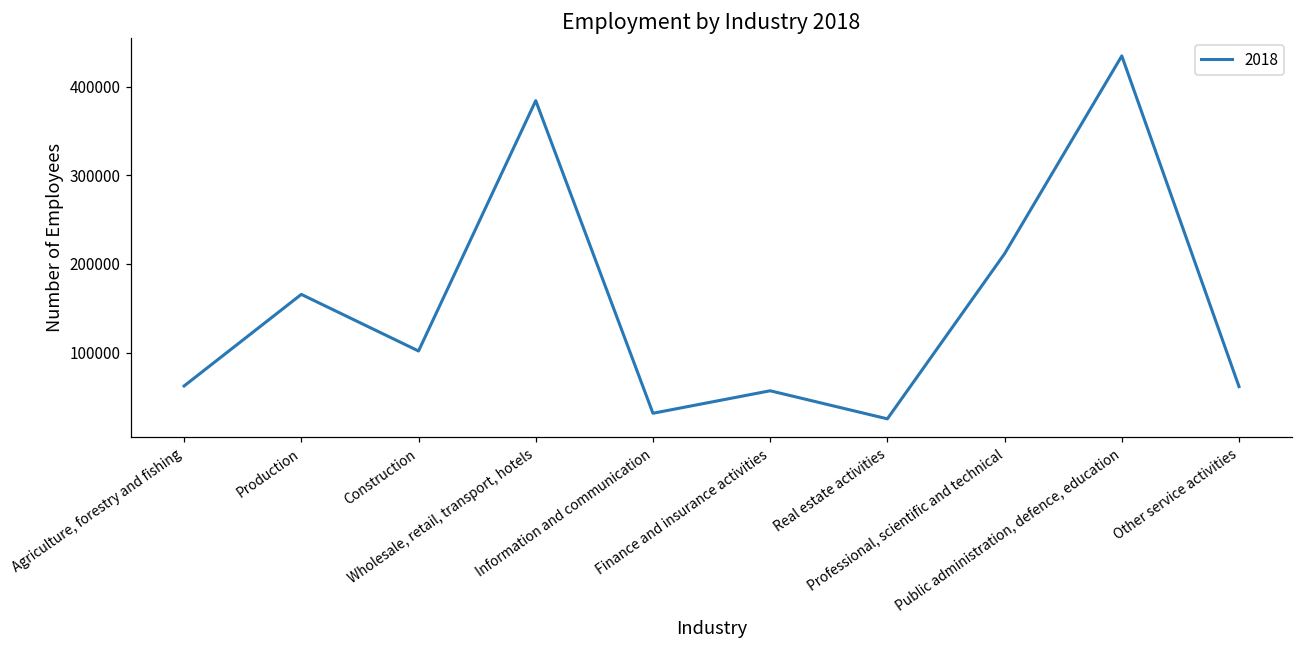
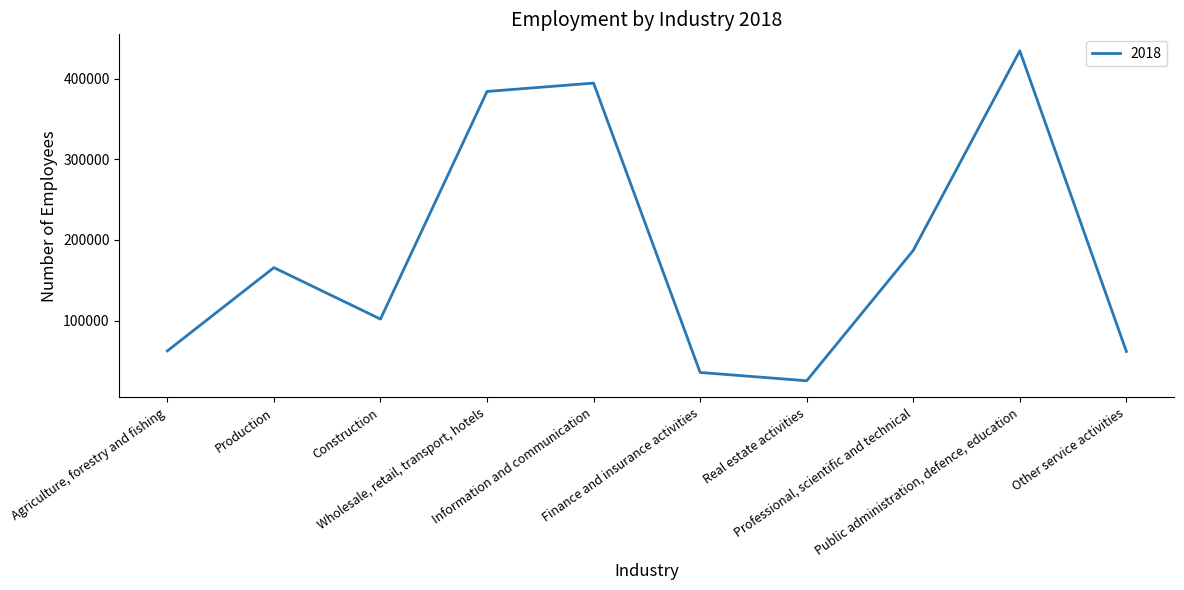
Information and communication: 30000 -> 390000
Finance and insurance activities: 60000 -> 40000
Professional, scientific and technical: 210000 -> 190000
